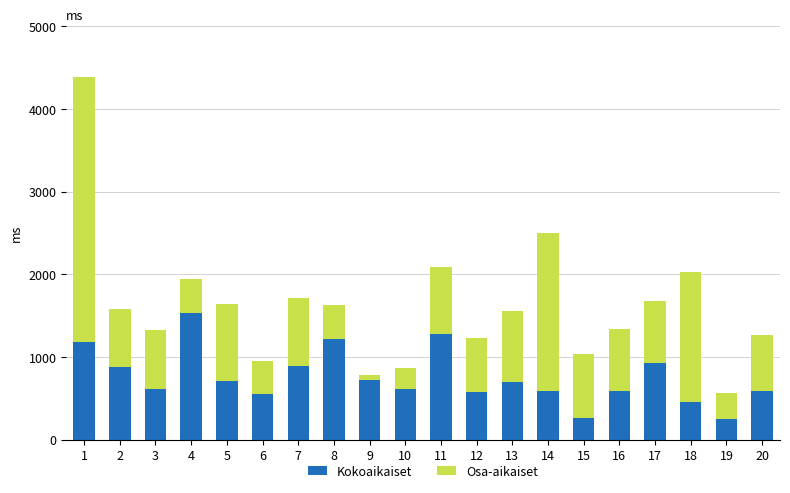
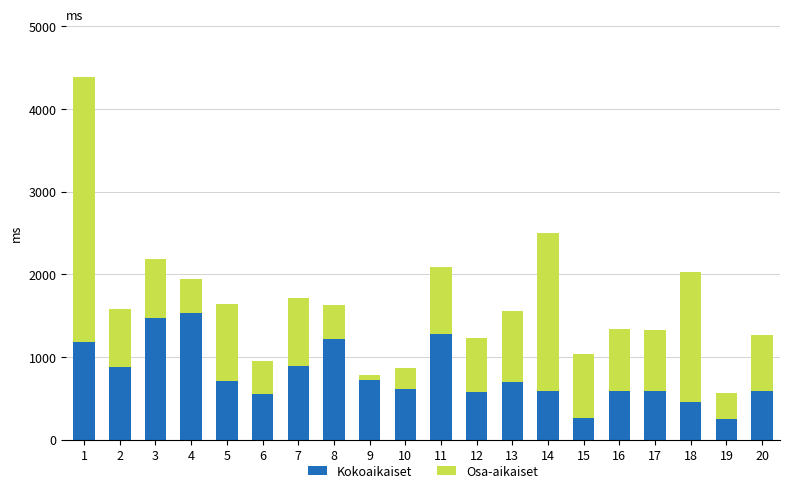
Kokoaikaiset, 3: 600 -> 1500
Kokoaikaiset, 17: 900 -> 600
